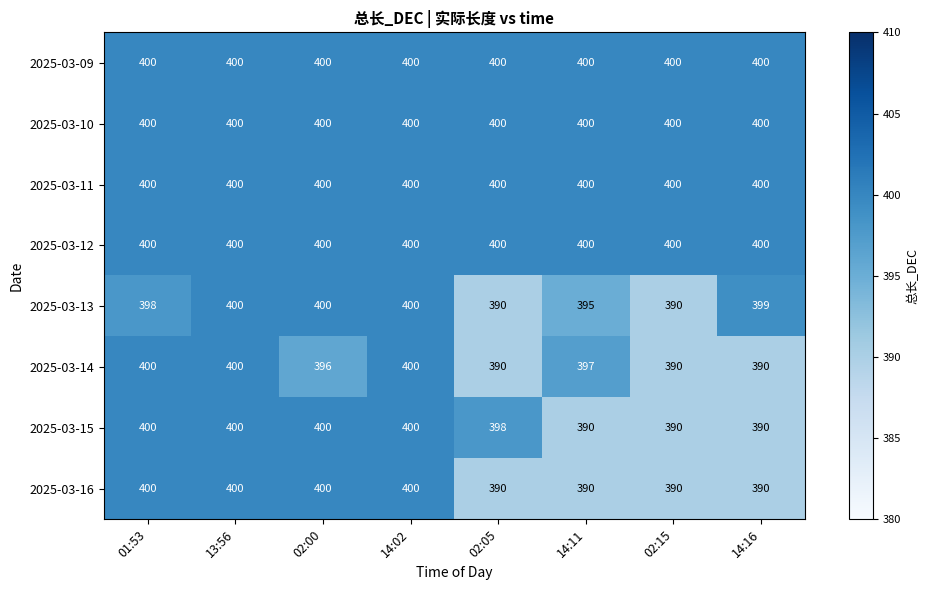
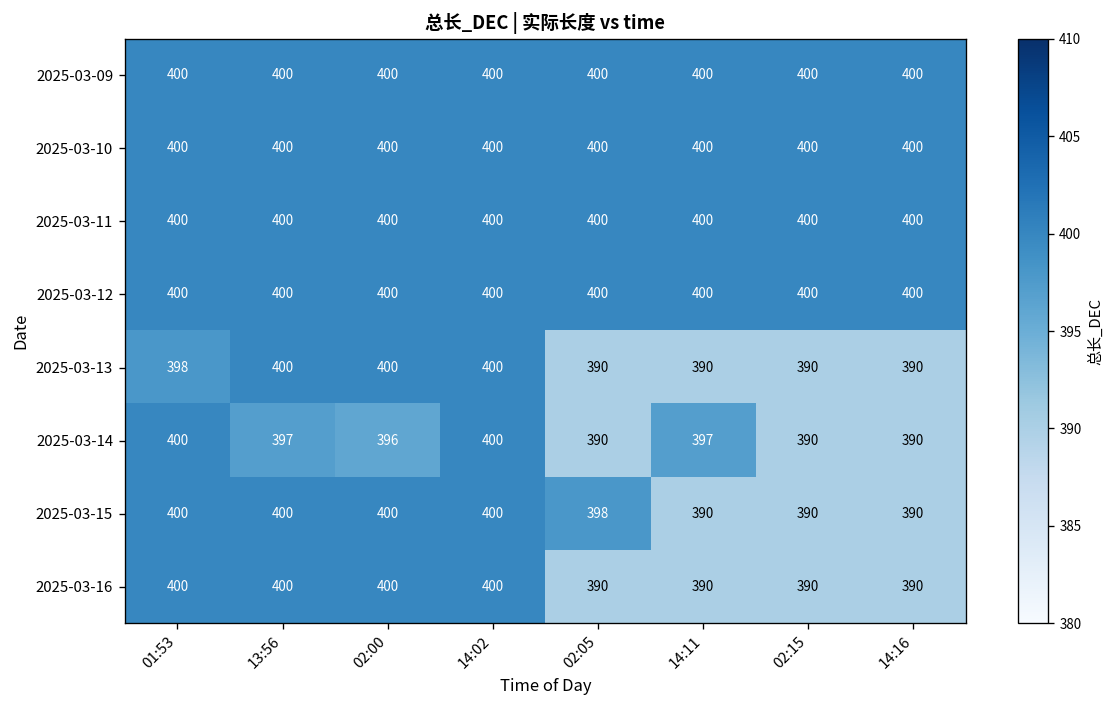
2025-03-13, 14:11: 395 -> 390
2025-03-13, 14:16: 399 -> 390
2025-03-14, 13:56: 400 -> 397
